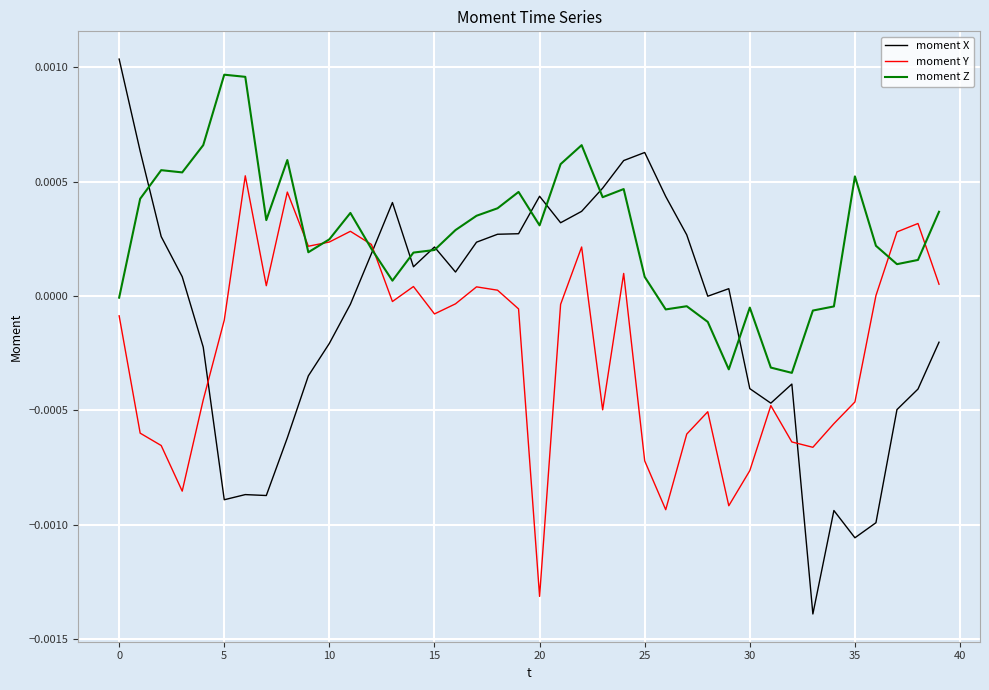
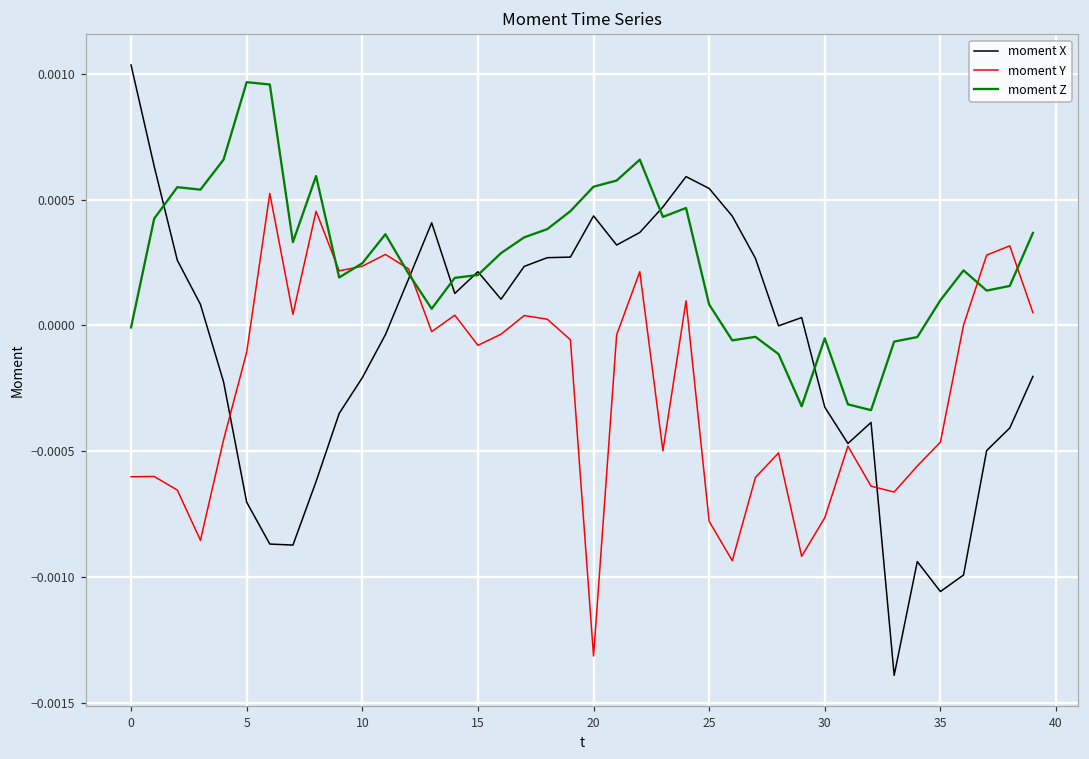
moment Y, 0: -0.00009 -> -0.00060
moment X, 5: -0.00089 -> -0.00070
moment Z, 20: 0.00031 -> 0.00055
moment X, 25: 0.00063 -> 0.00054
moment Y, 25: -0.00072 -> -0.00078
moment X, 30: -0.00041 -> -0.00032
moment Z, 35: 0.00052 -> 0.00010
